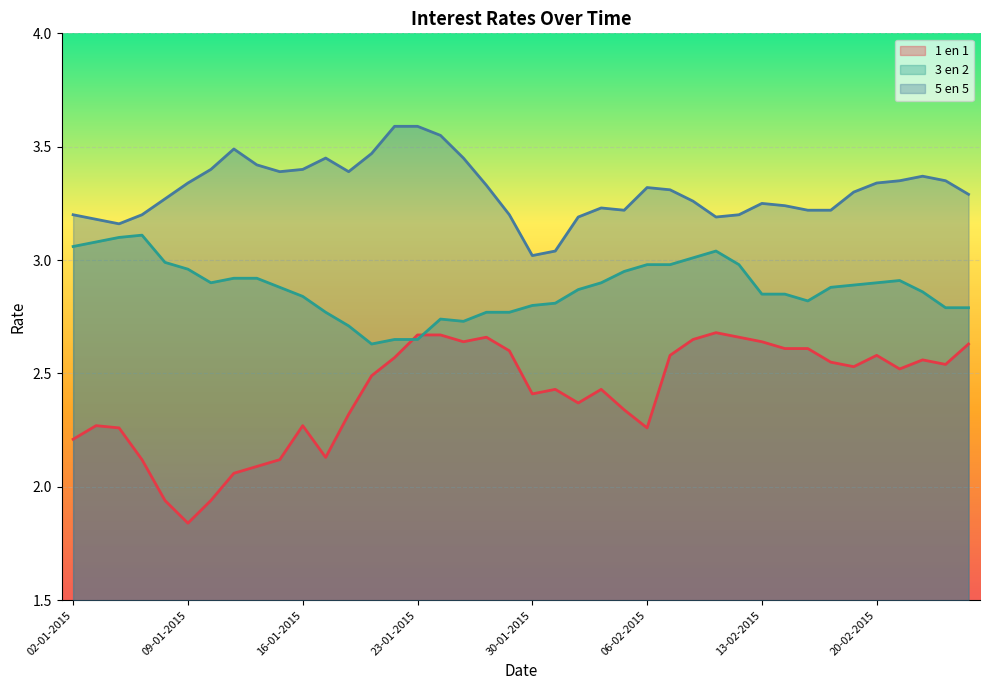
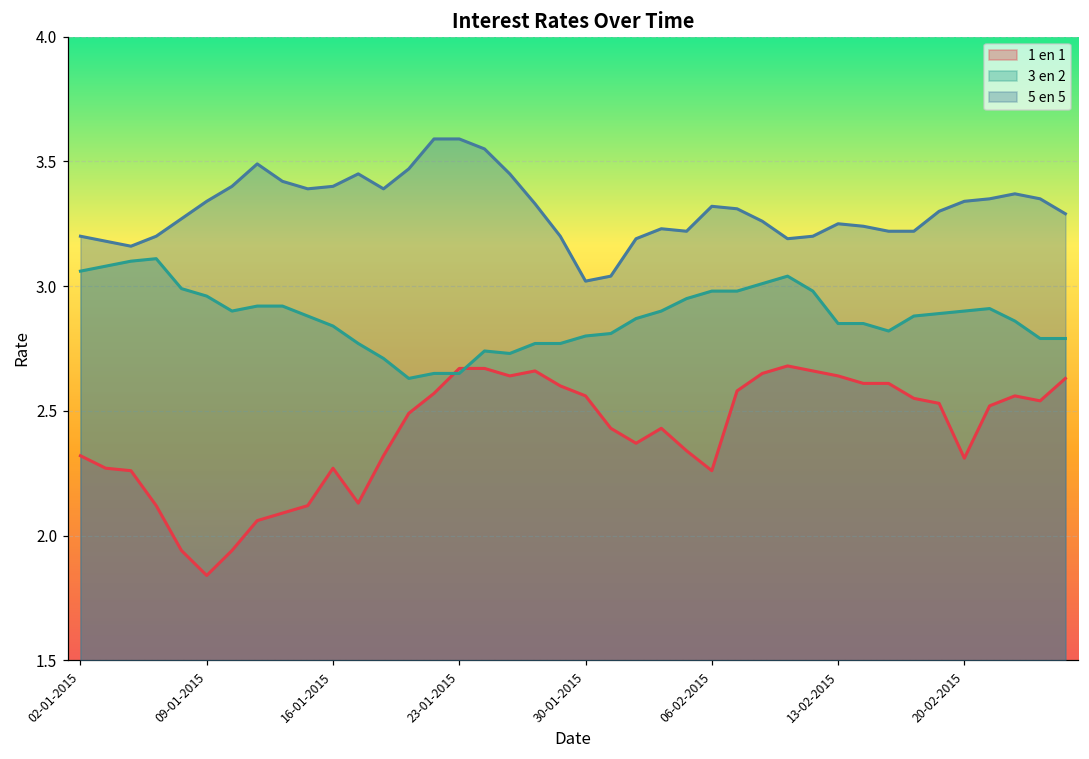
1 en 1, 02-01-2015: 2.21 -> 2.32
1 en 1, 30-01-2015: 2.41 -> 2.56
1 en 1, 20-02-2015: 2.58 -> 2.31
